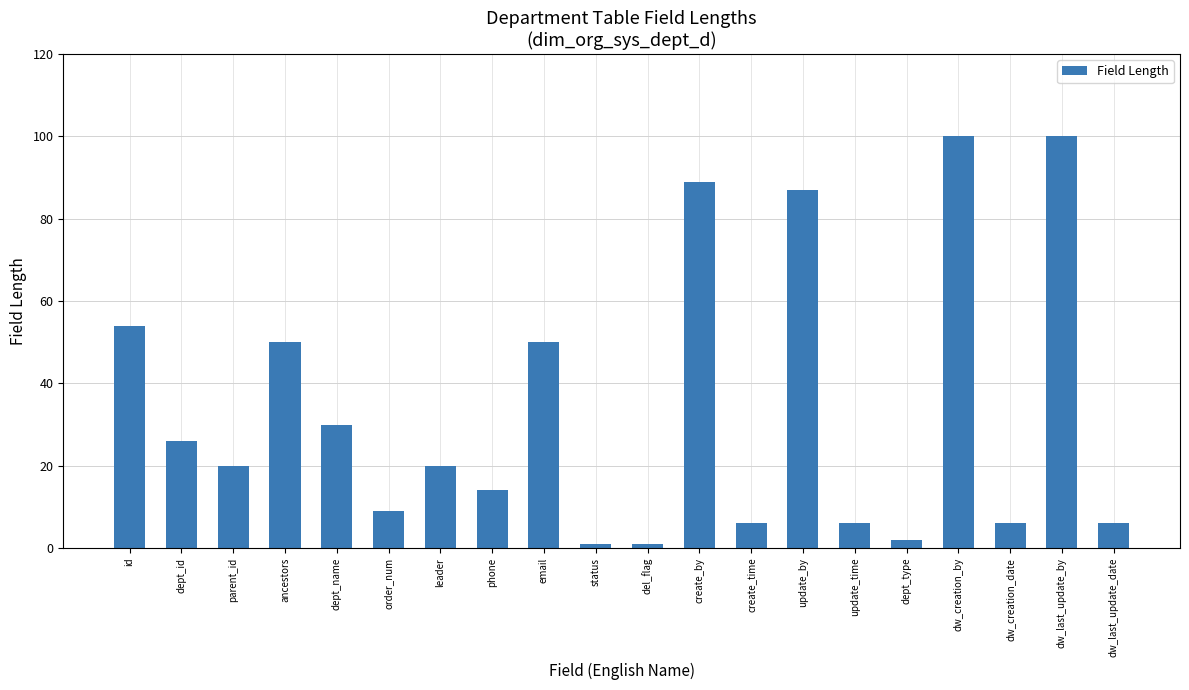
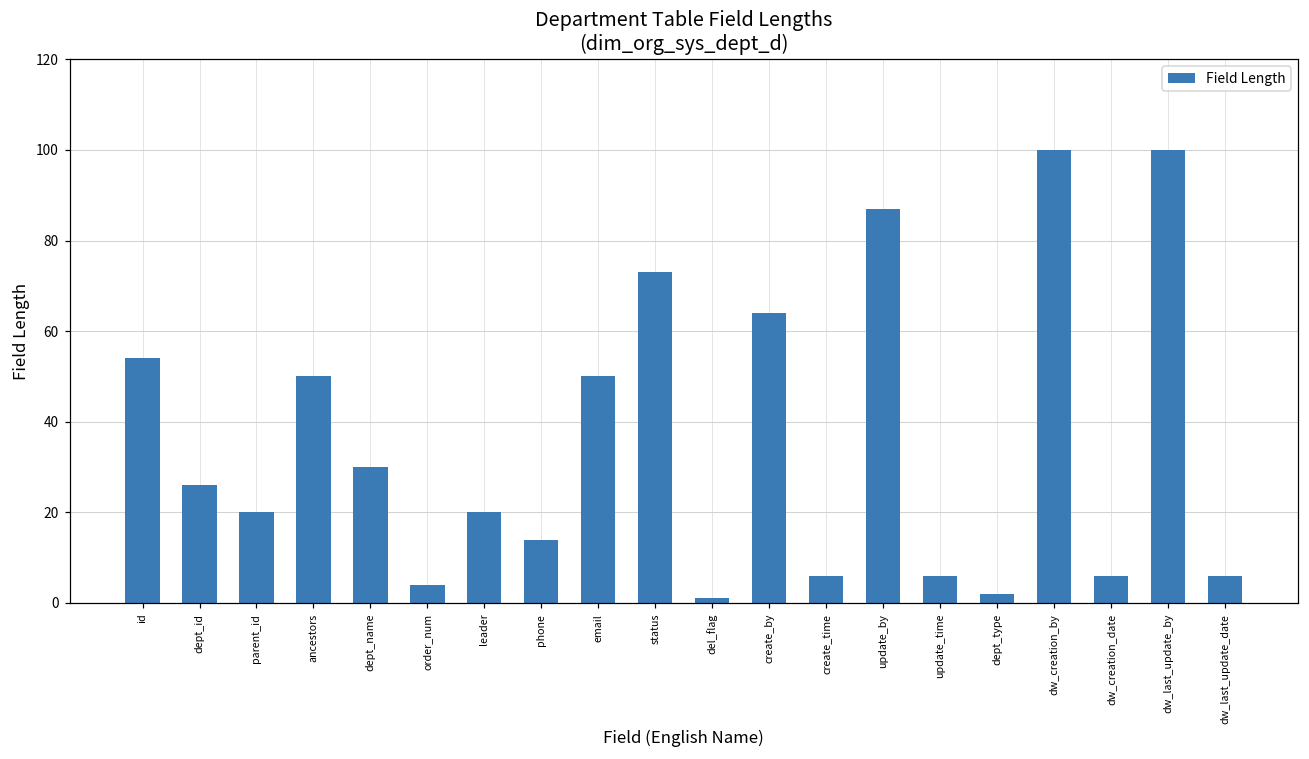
order_num: 9 -> 4
status: 1 -> 73
create_by: 89 -> 64
